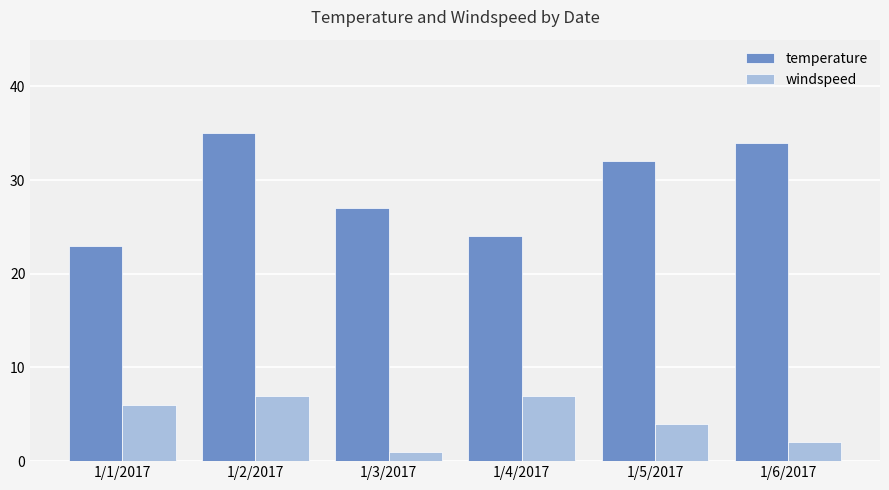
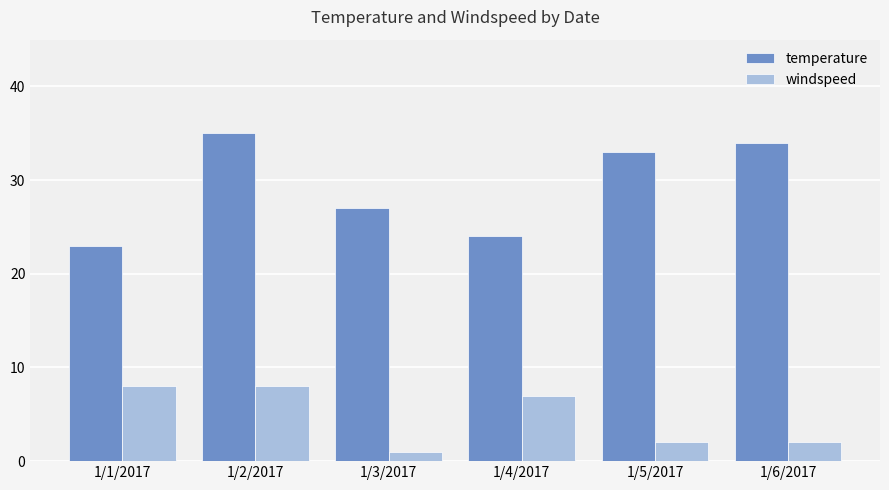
windspeed, 1/1/2017: 6 -> 8
windspeed, 1/2/2017: 7 -> 8
temperature, 1/5/2017: 32 -> 33
windspeed, 1/5/2017: 4 -> 2
